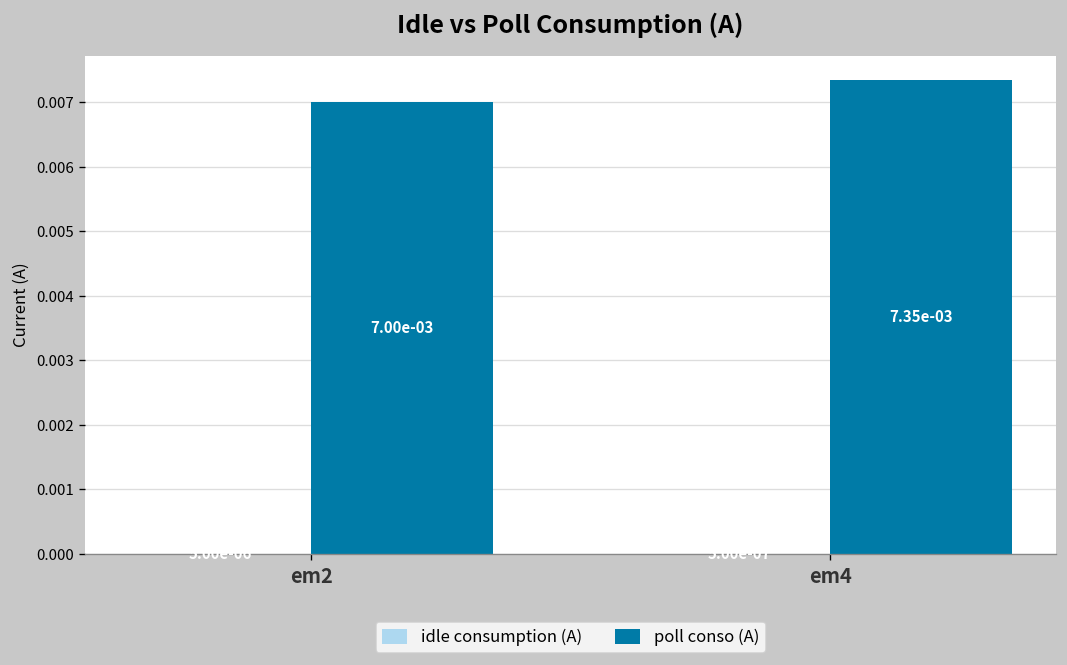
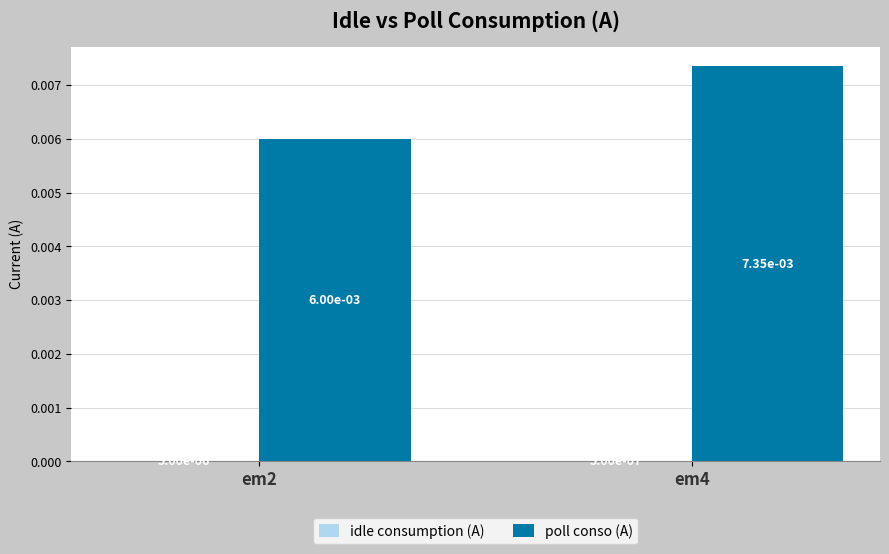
poll conso (A), em2: 7.00e-03 -> 6.00e-03
